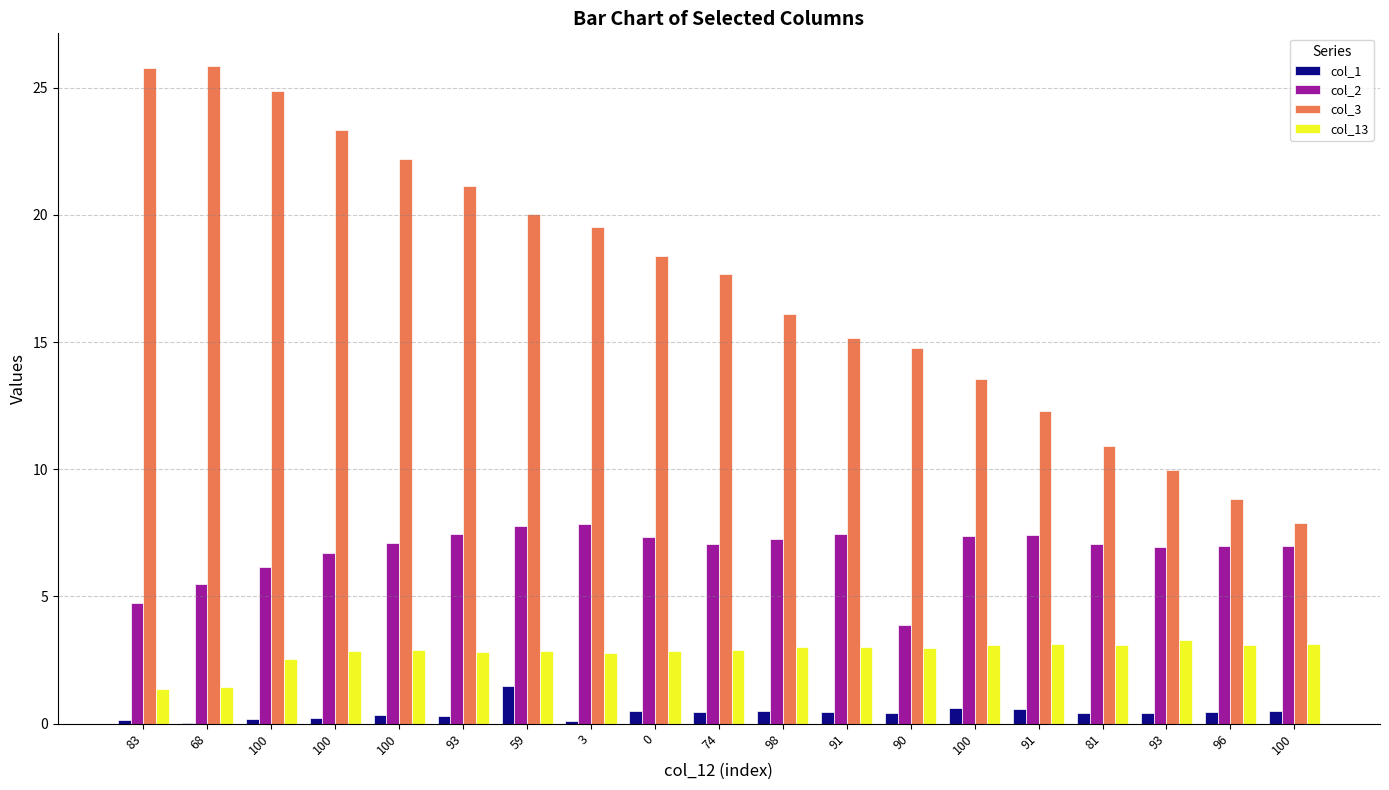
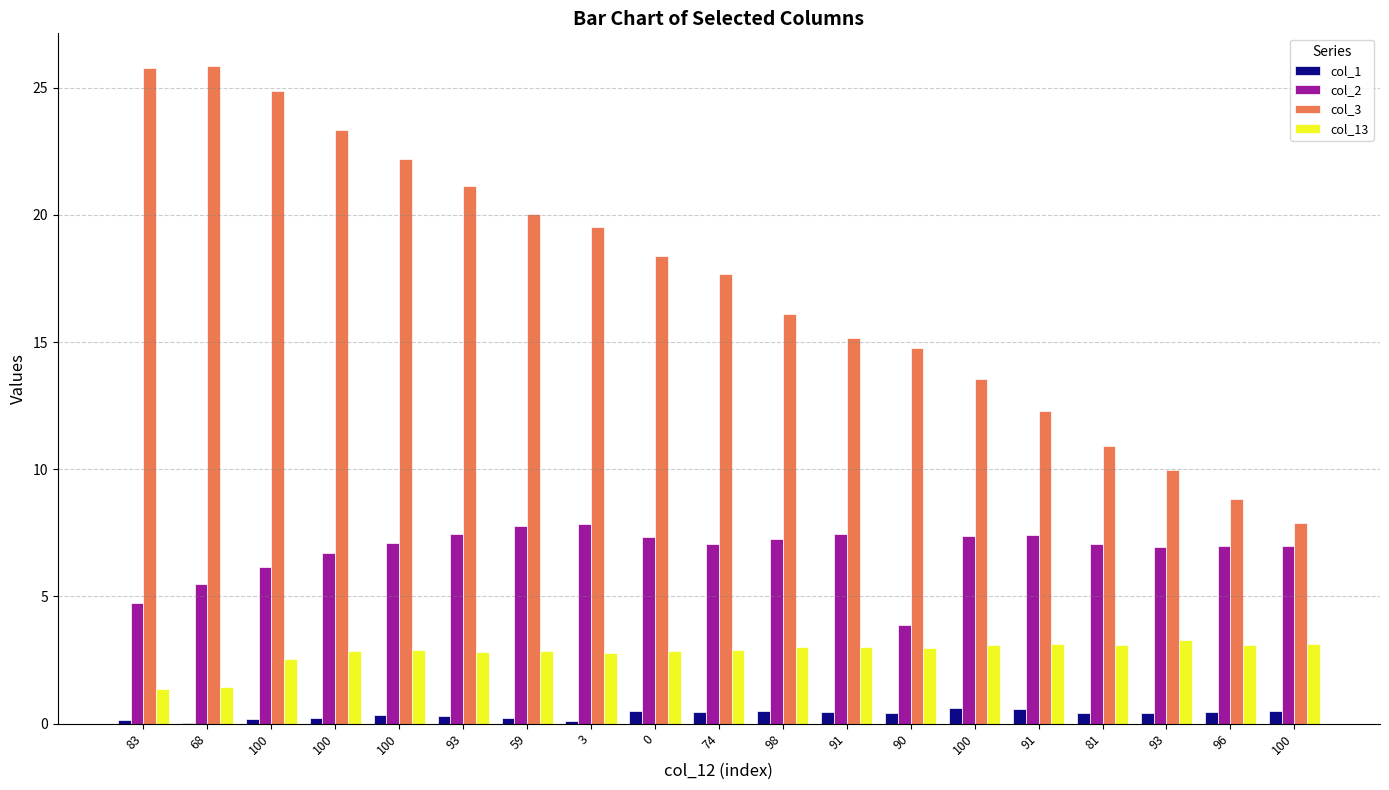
col_1, 59: 1.5 -> 0.2
